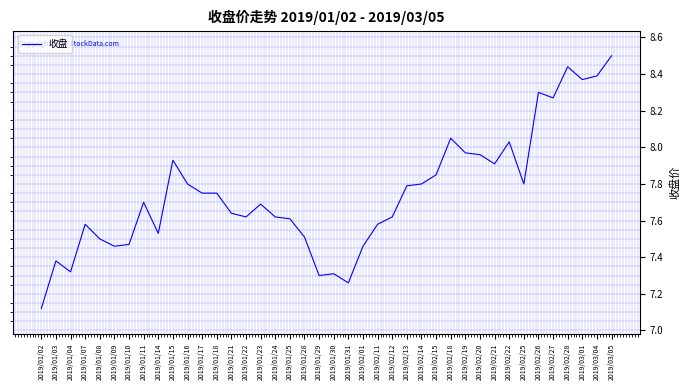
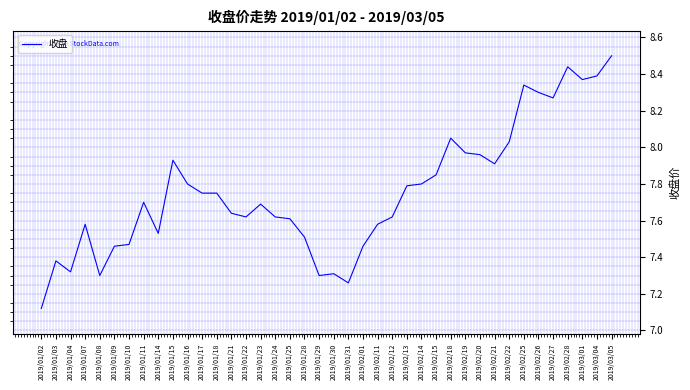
2019/01/08: 7.5 -> 7.3
2019/02/25: 7.80 -> 8.34
